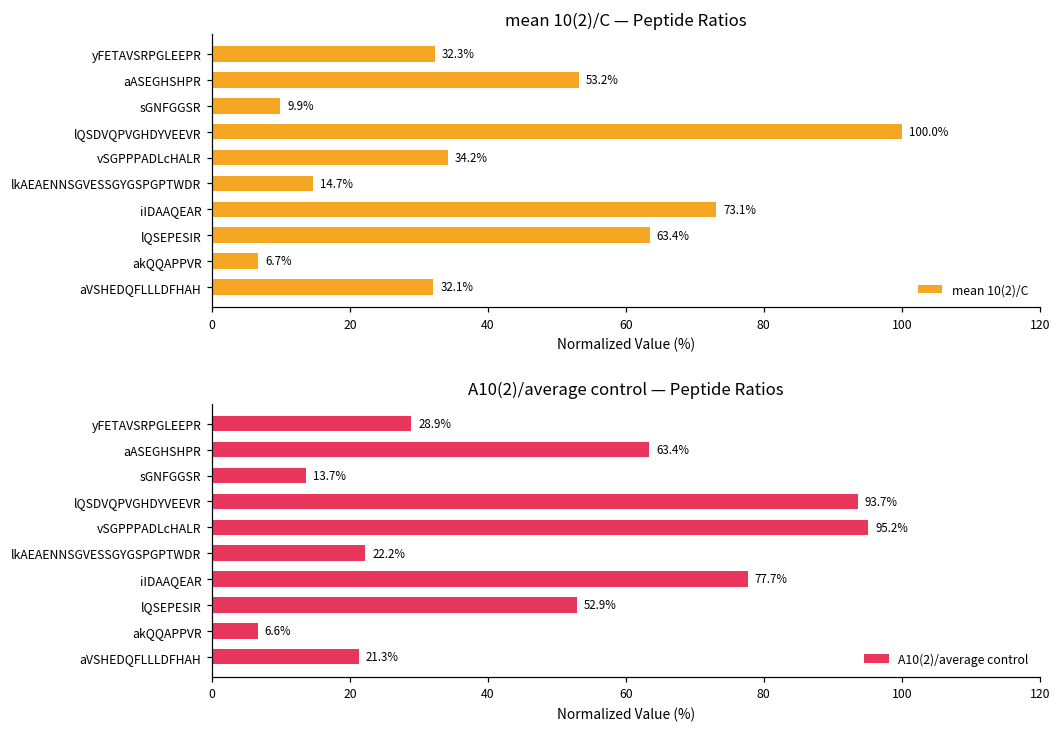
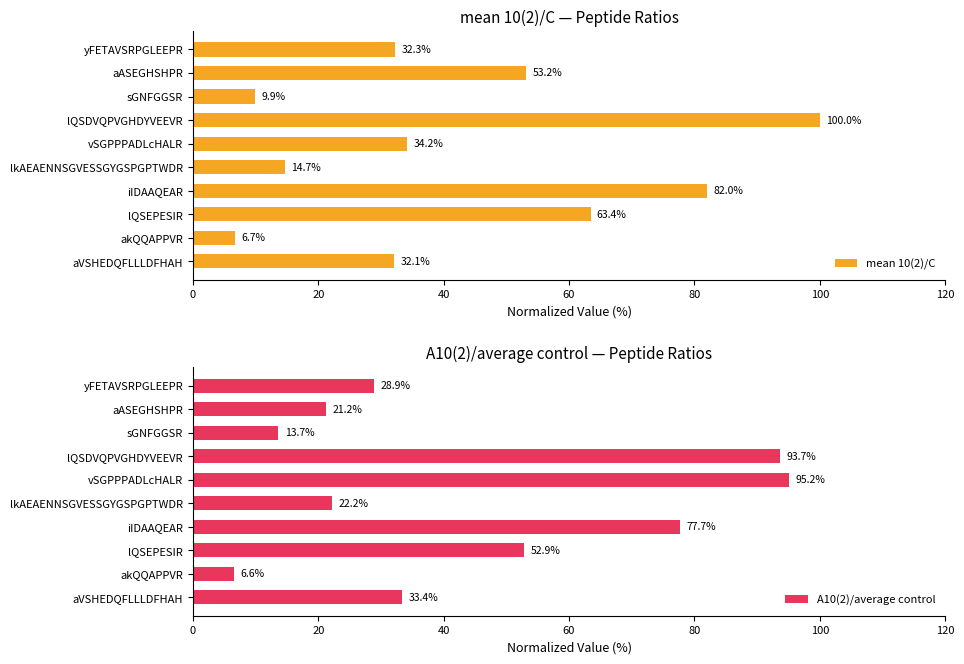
mean 10(2)/C — Peptide Ratios, iIDAAQEAR: 73.1% -> 82.0%
A10(2)/average control — Peptide Ratios, aASEGHSHPR: 63.4% -> 21.2%
A10(2)/average control — Peptide Ratios, aVSHEDQFLLLDFHAH: 21.3% -> 33.4%
